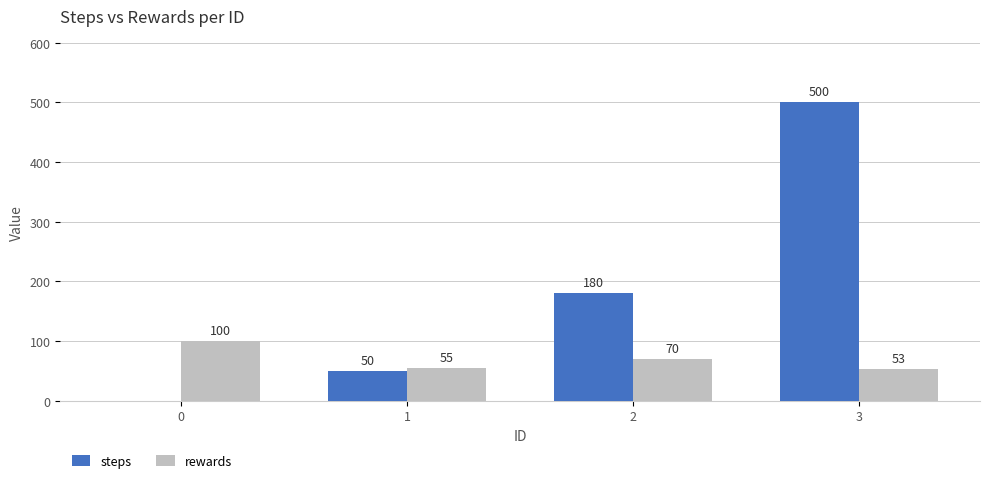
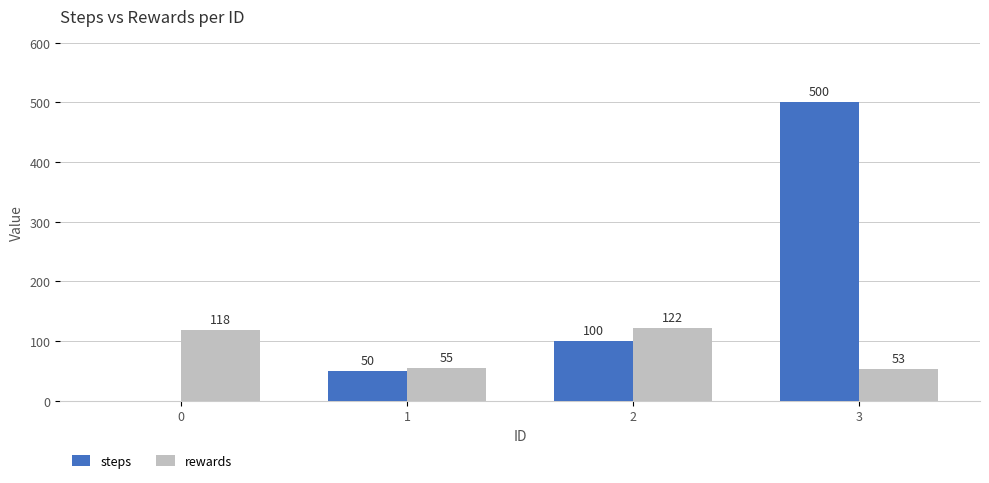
rewards, 0: 100 -> 118
steps, 2: 180 -> 100
rewards, 2: 70 -> 122
